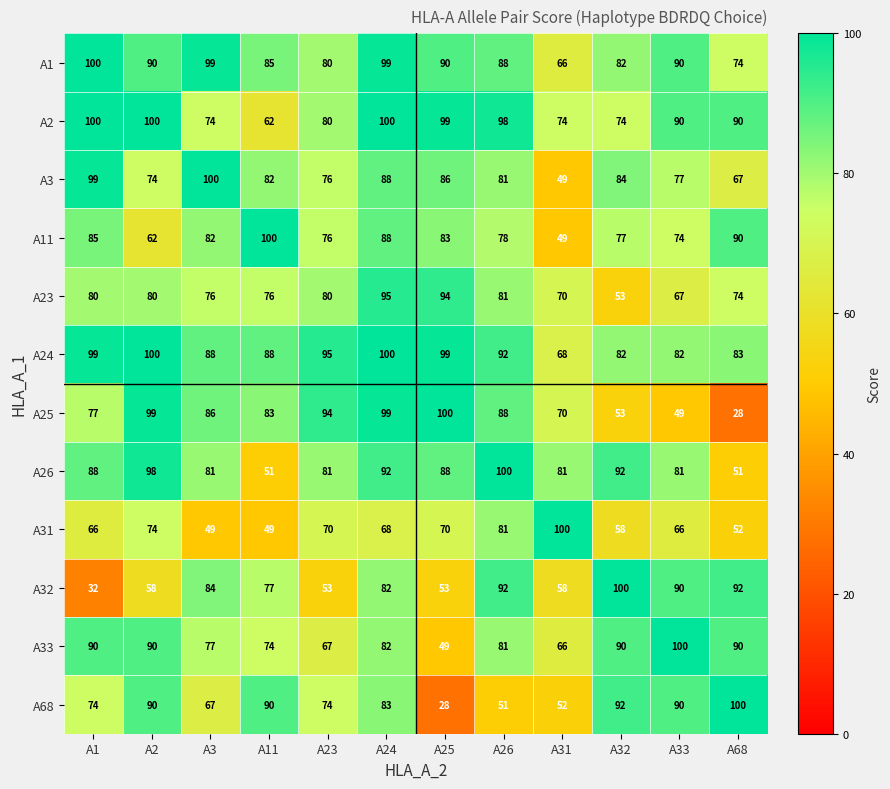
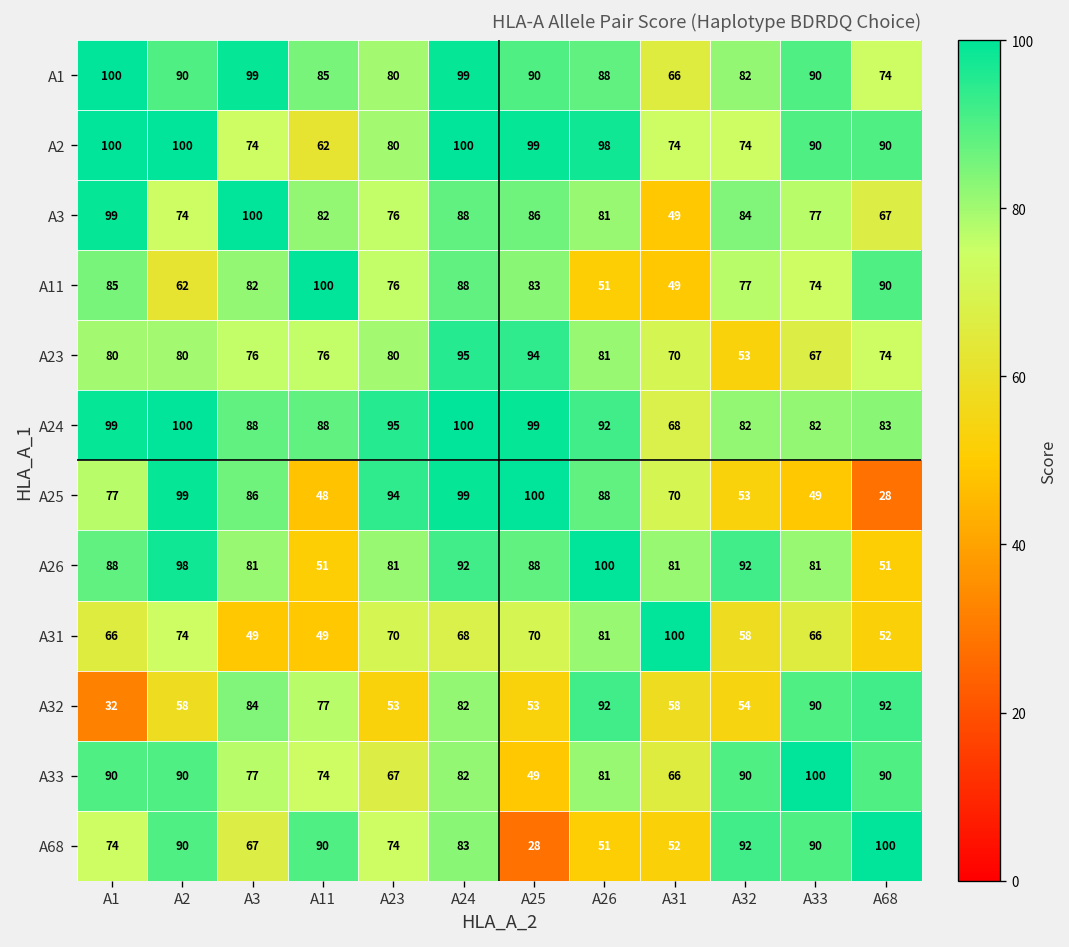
A11, A26: 78 -> 51
A25, A11: 83 -> 48
A32, A32: 100 -> 54
